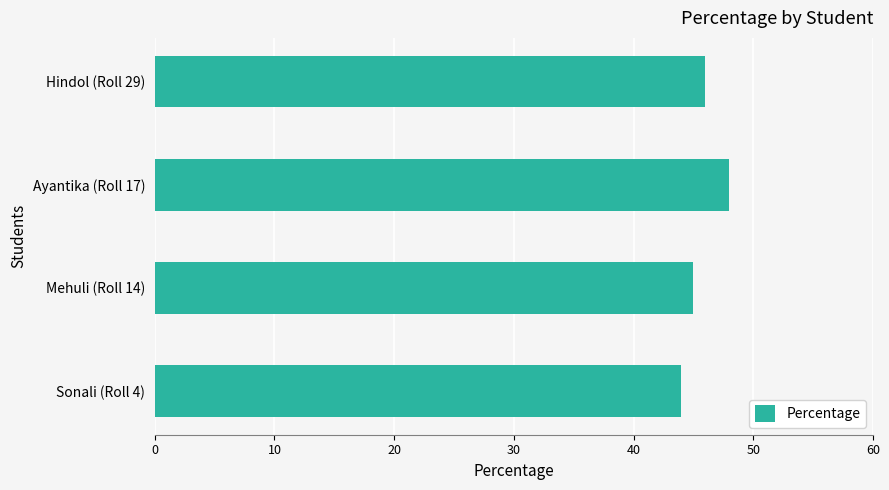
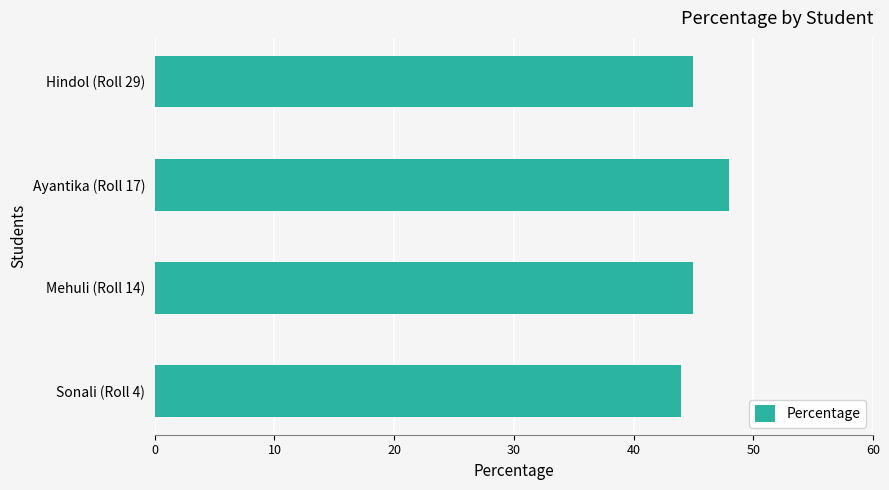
Hindol (Roll 29): 46 -> 45
